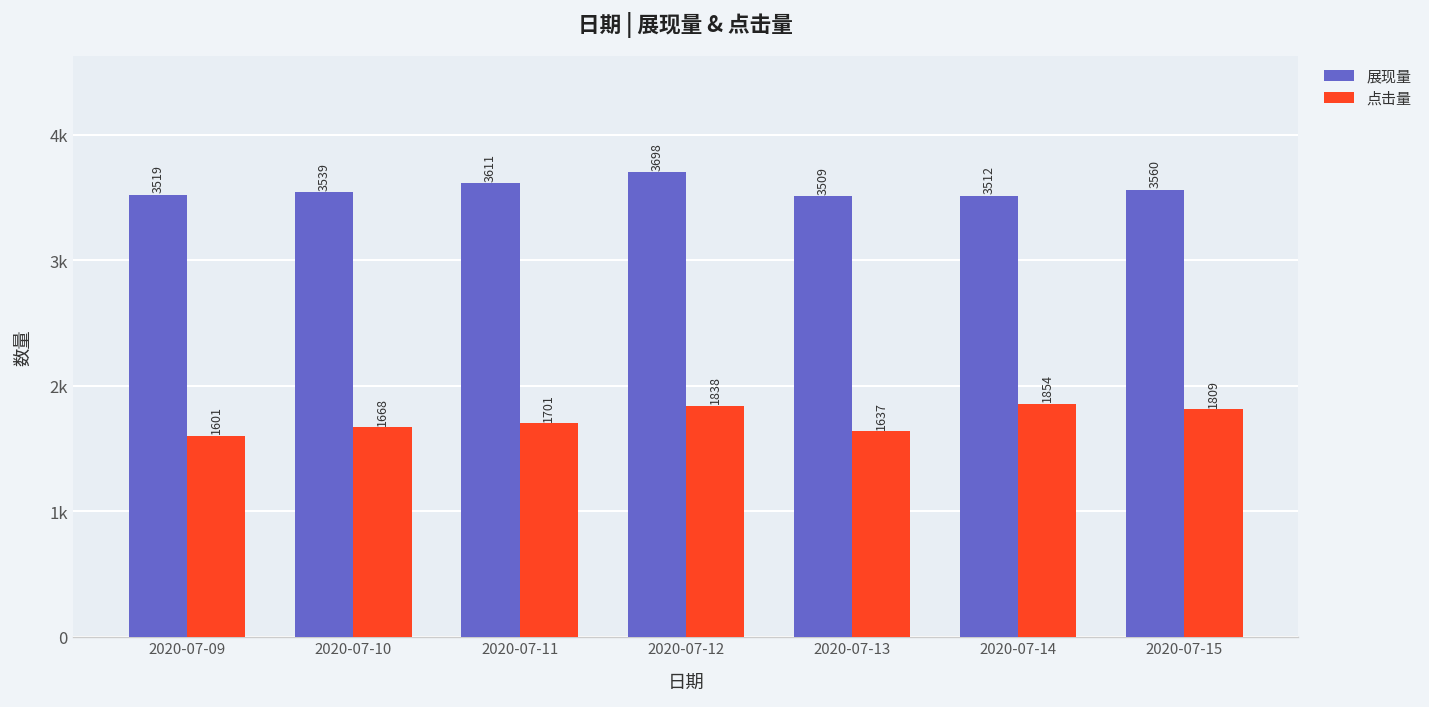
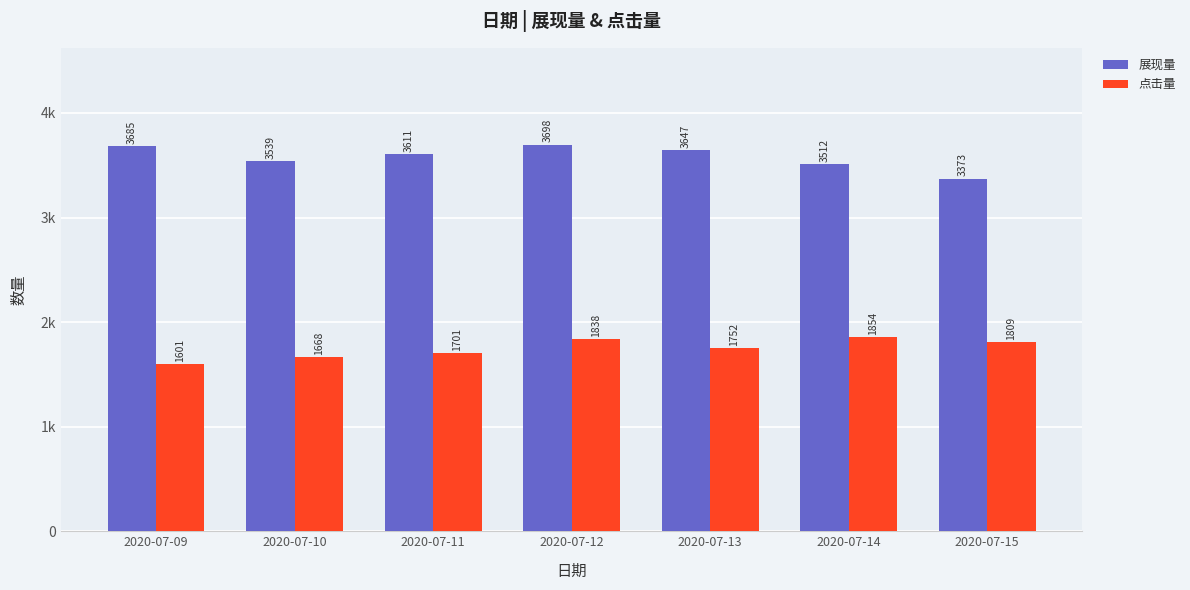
展现量, 2020-07-09: 3519 -> 3685
展现量, 2020-07-13: 3509 -> 3647
点击量, 2020-07-13: 1637 -> 1752
展现量, 2020-07-15: 3560 -> 3373
